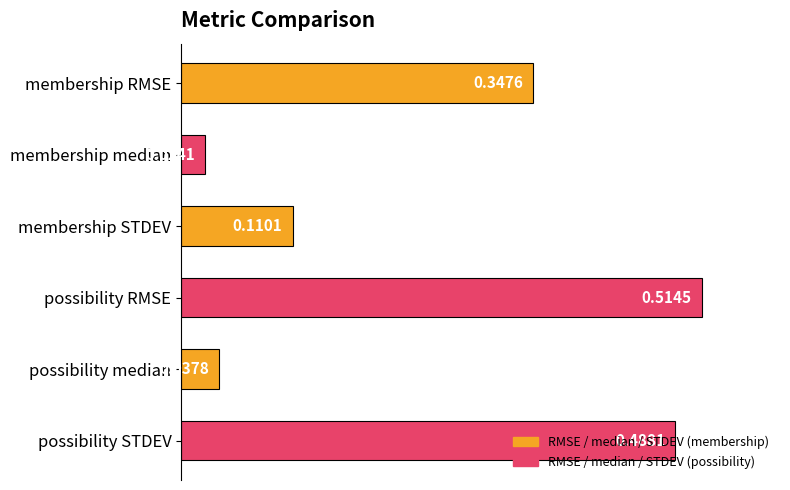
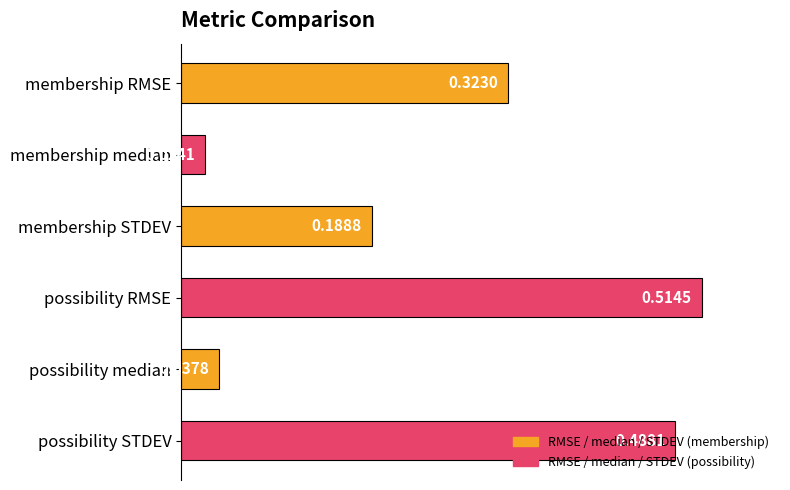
membership RMSE: 0.3476 -> 0.3230
membership STDEV: 0.1101 -> 0.1888
